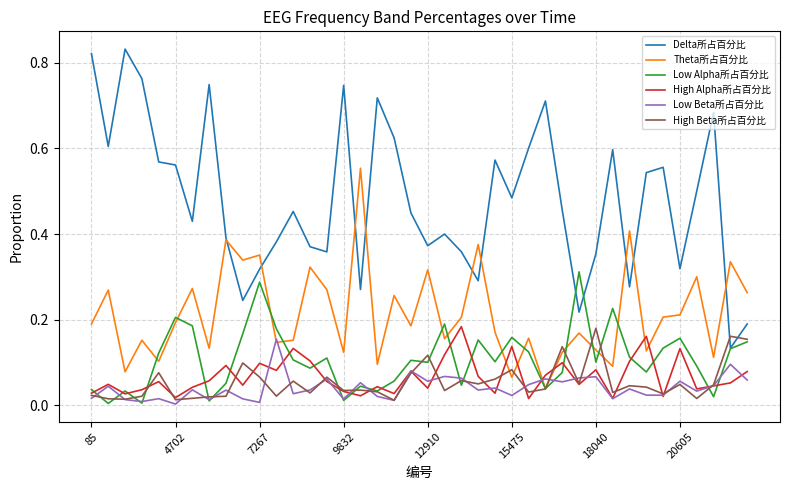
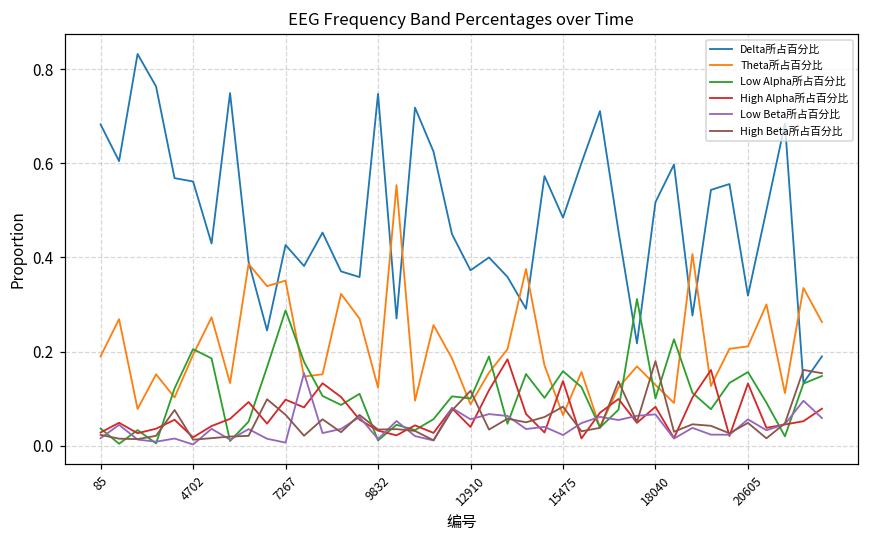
Delta所占百分比, 85: 0.82 -> 0.68
Delta所占百分比, 7267: 0.32 -> 0.43
Theta所占百分比, 12910: 0.32 -> 0.09
Delta所占百分比, 18040: 0.35 -> 0.52
